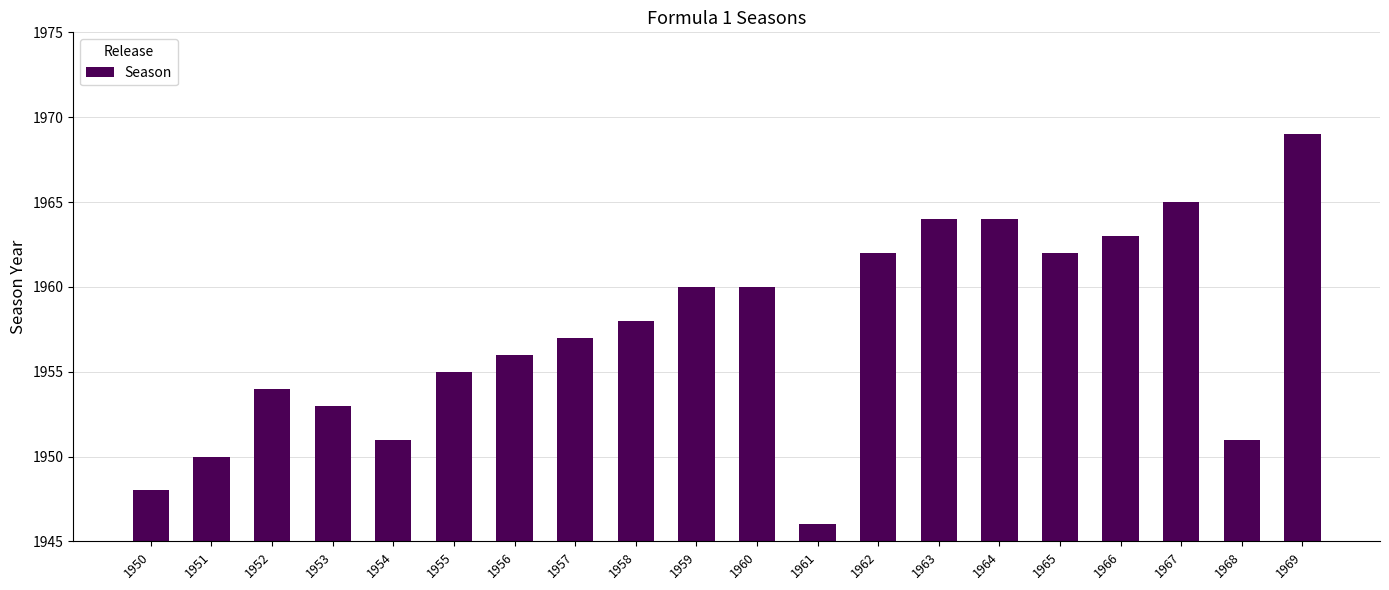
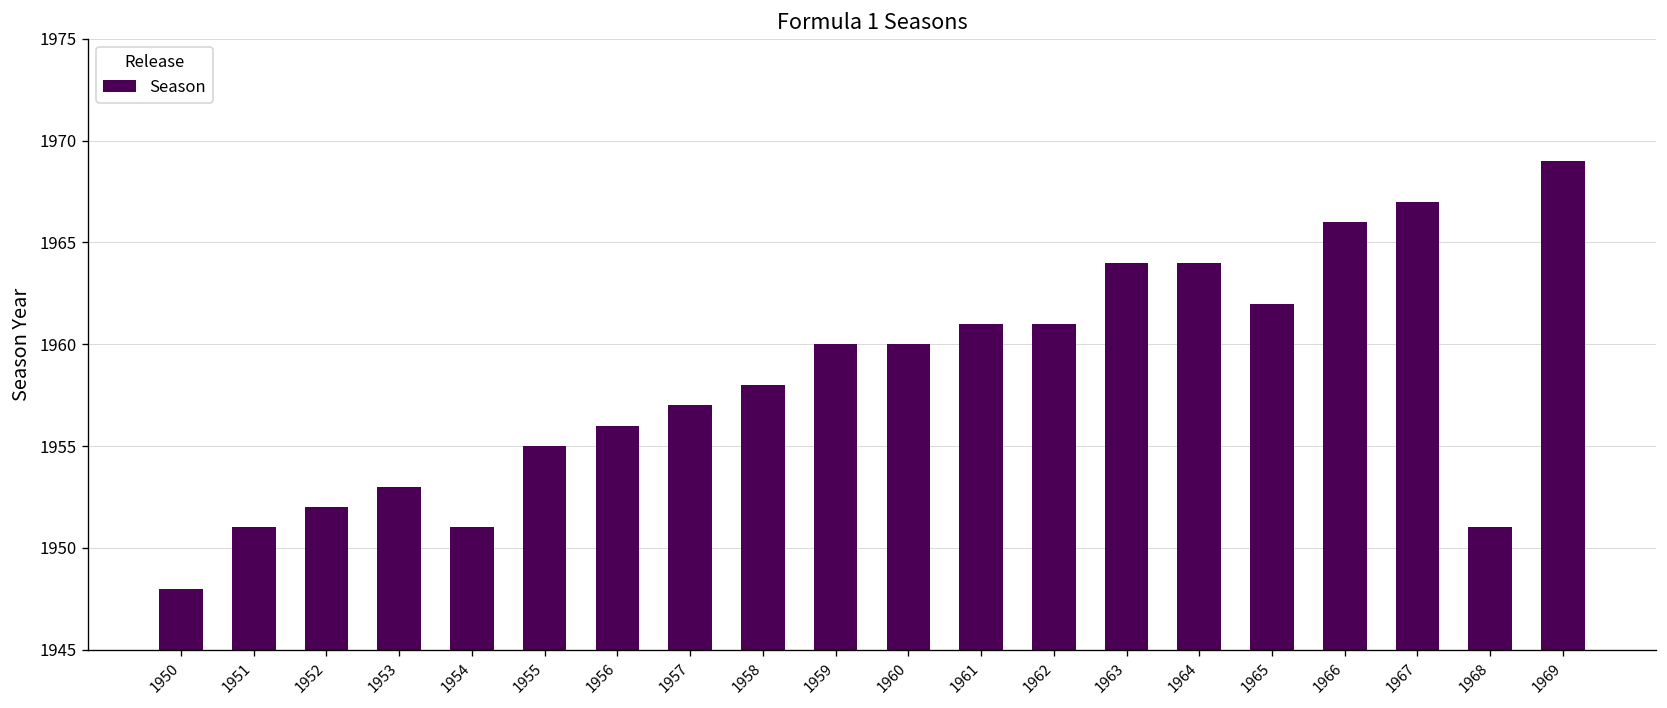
1951: 1950 -> 1951
1952: 1954 -> 1952
1961: 1946 -> 1961
1962: 1962 -> 1961
1966: 1963 -> 1966
1967: 1965 -> 1967
